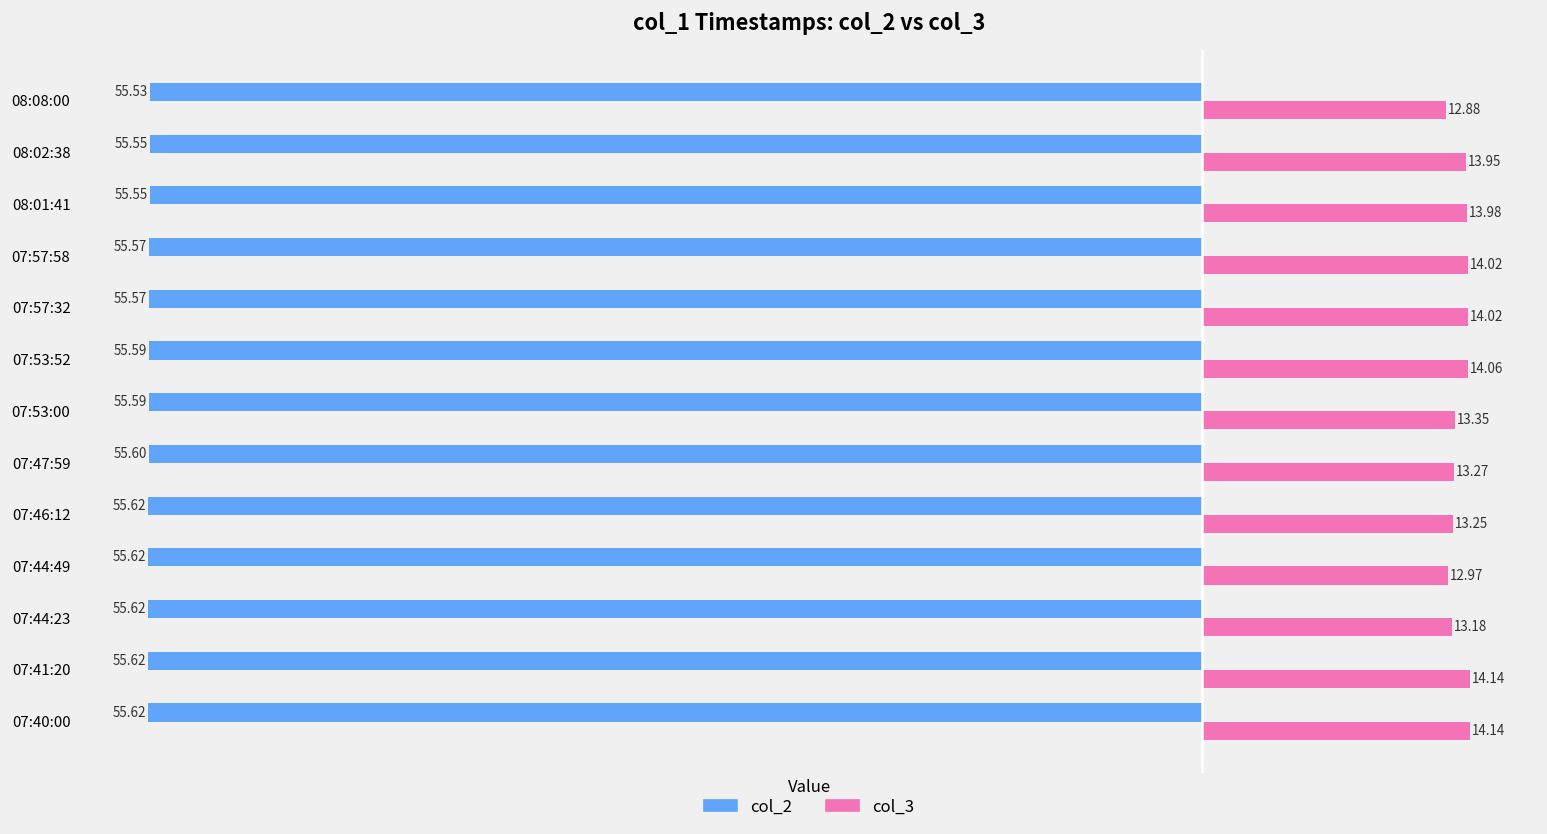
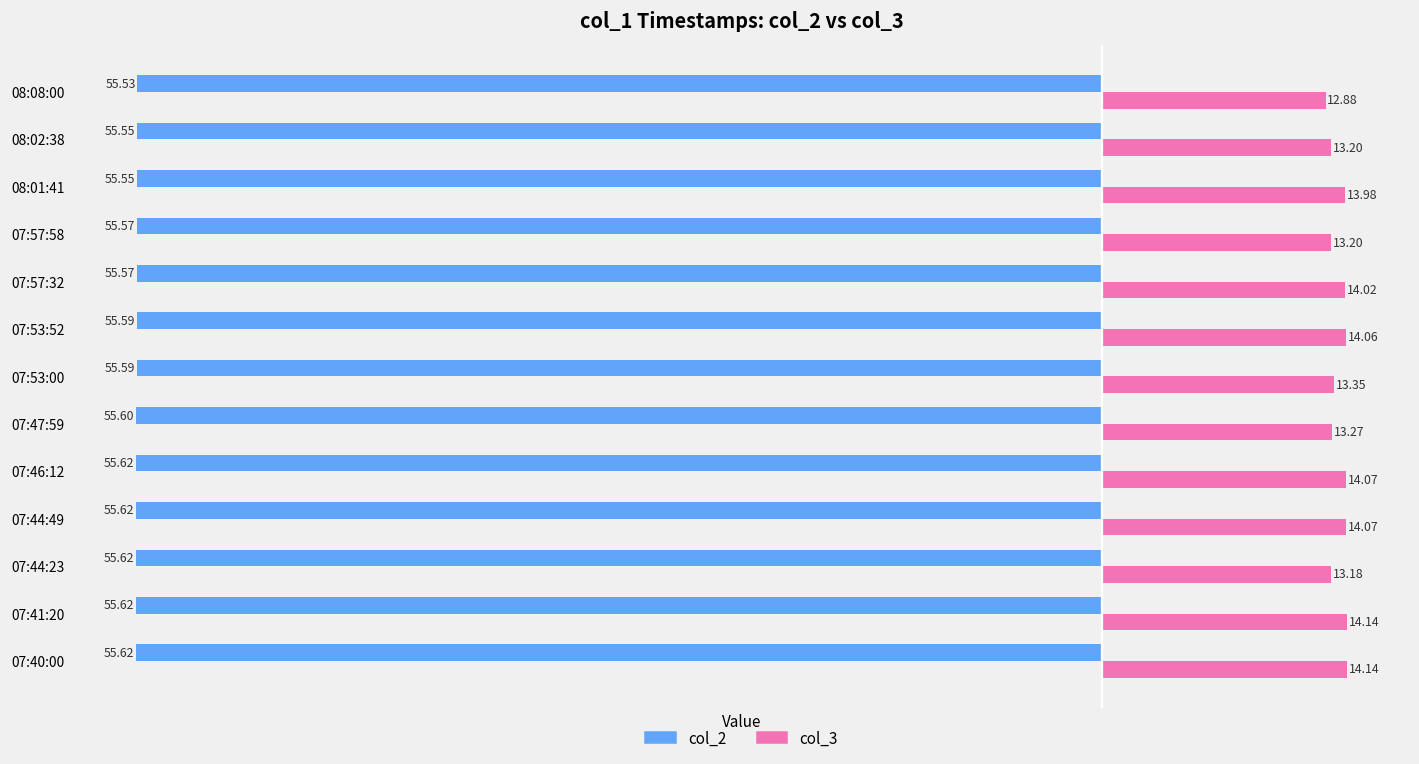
col_3, 08:02:38: 13.95 -> 13.20
col_3, 07:57:58: 14.02 -> 13.20
col_3, 07:46:12: 13.25 -> 14.07
col_3, 07:44:49: 12.97 -> 14.07
